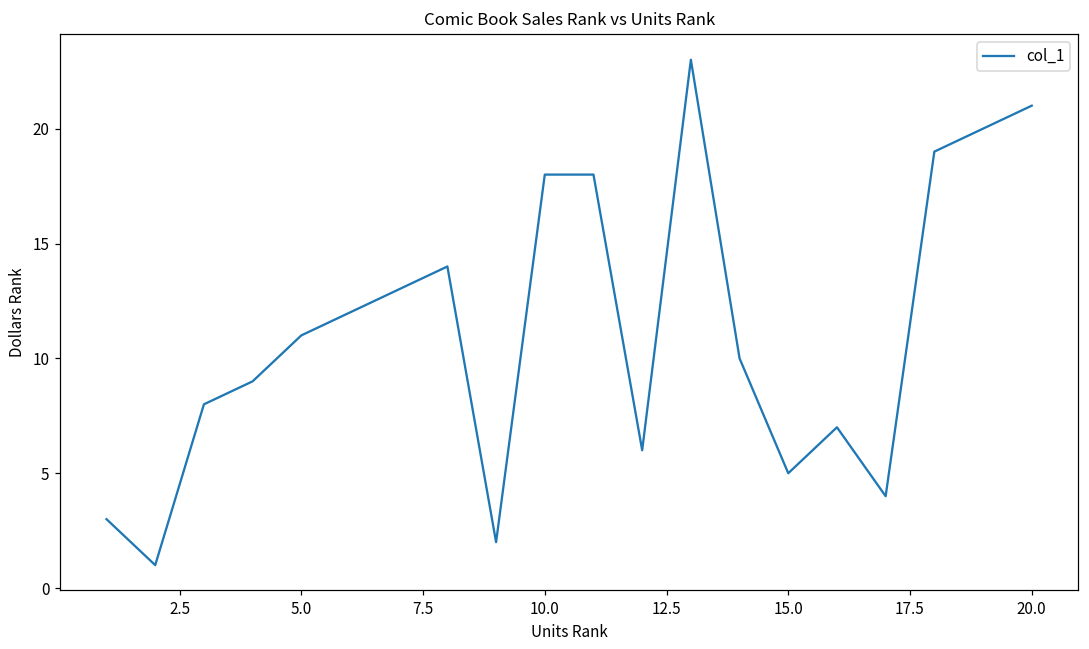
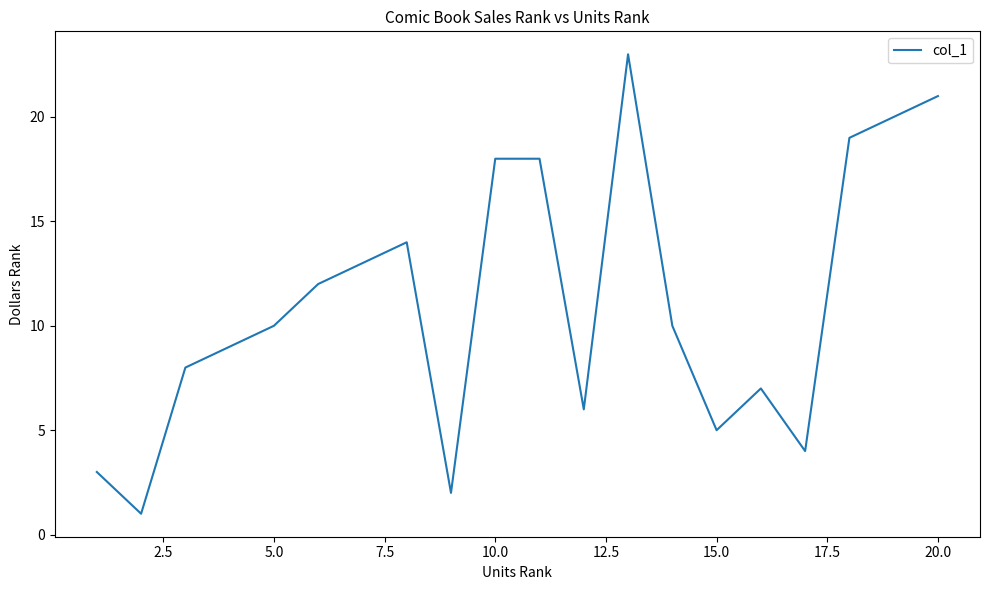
5.0: 11 -> 10
